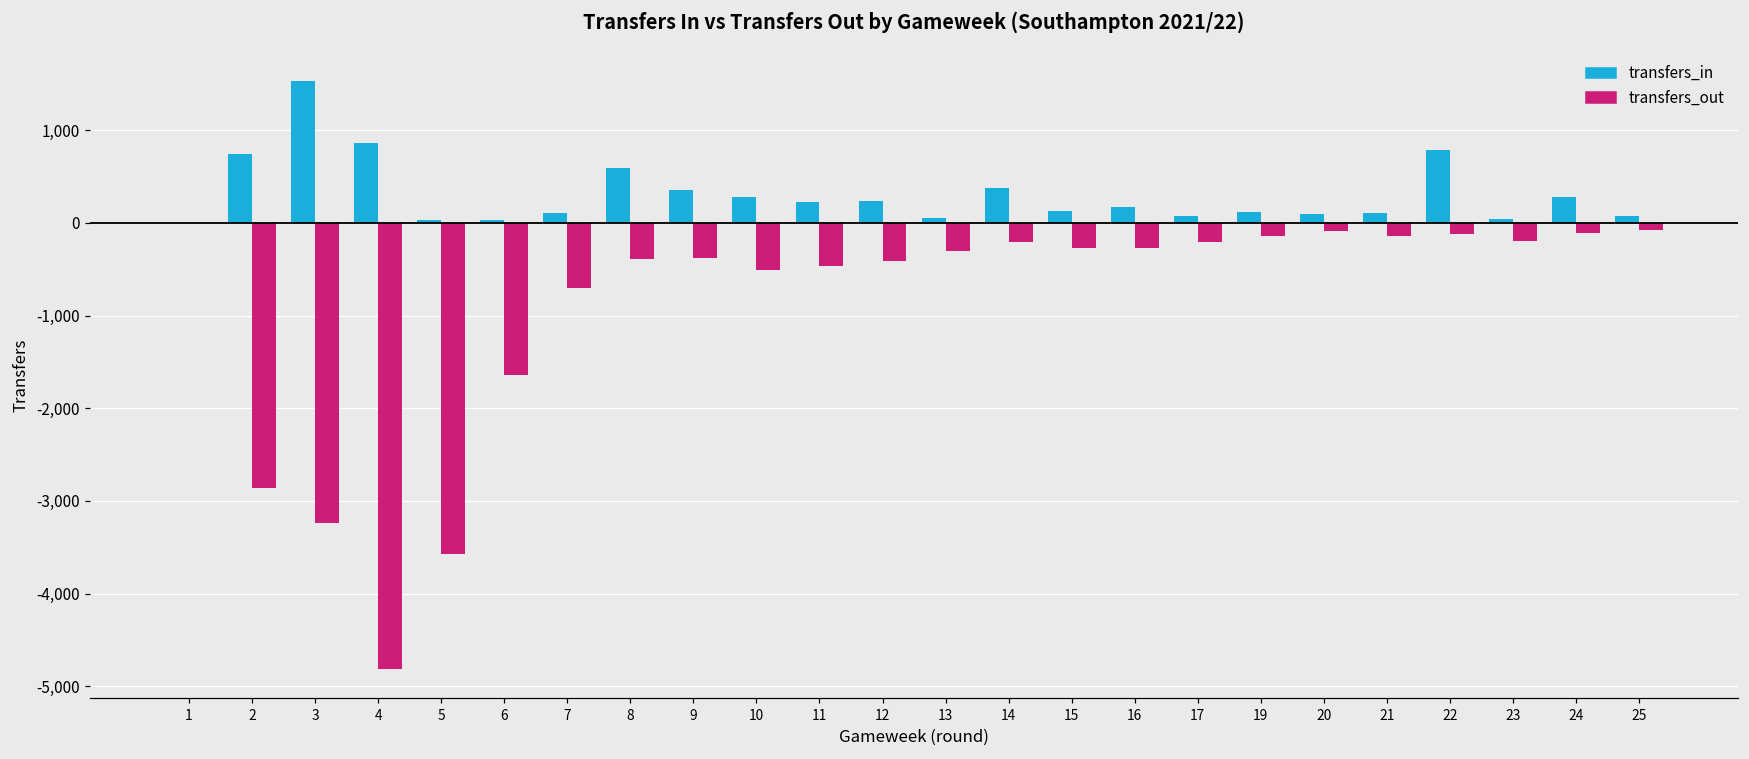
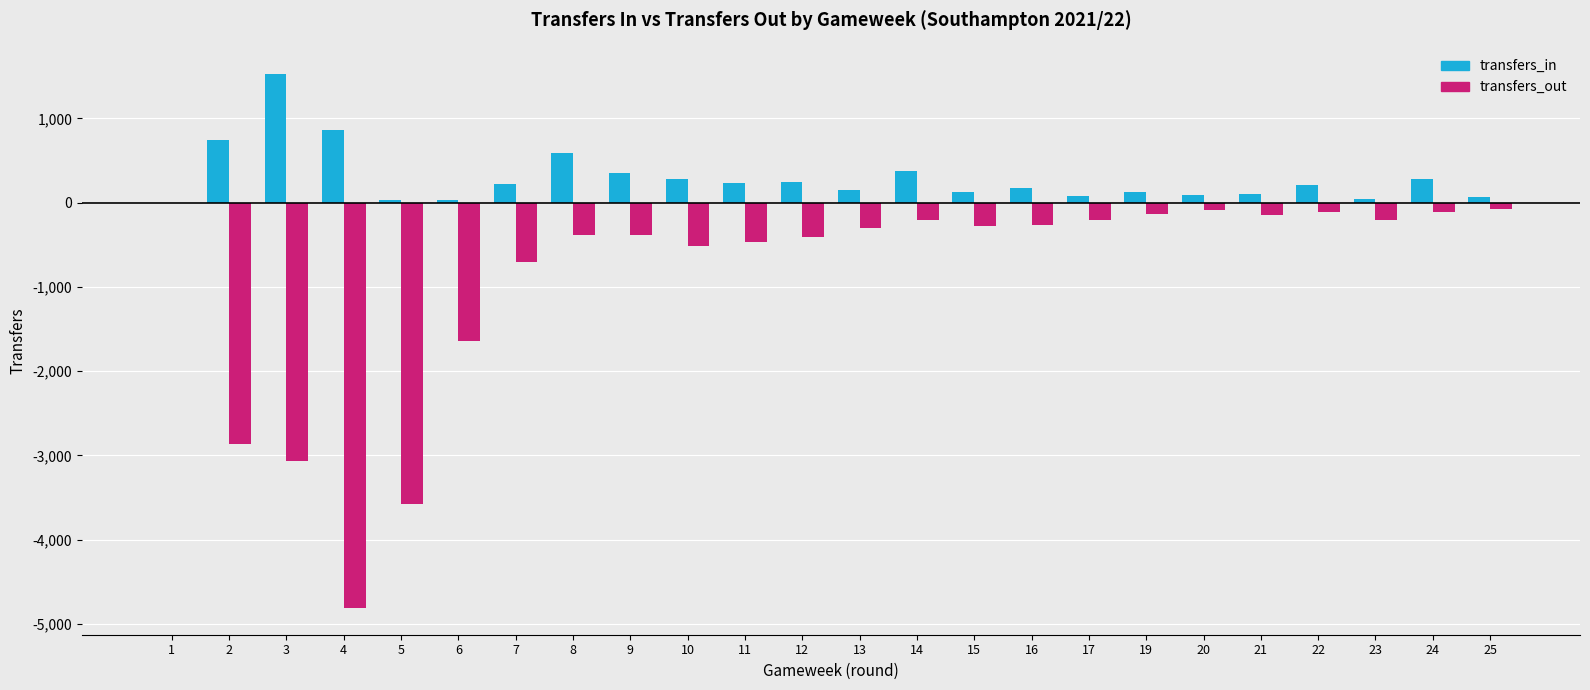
transfers_out, 3: -3,200 -> -3,100
transfers_in, 7: 100 -> 200
transfers_in, 13: 0 -> 100
transfers_in, 22: 800 -> 200
